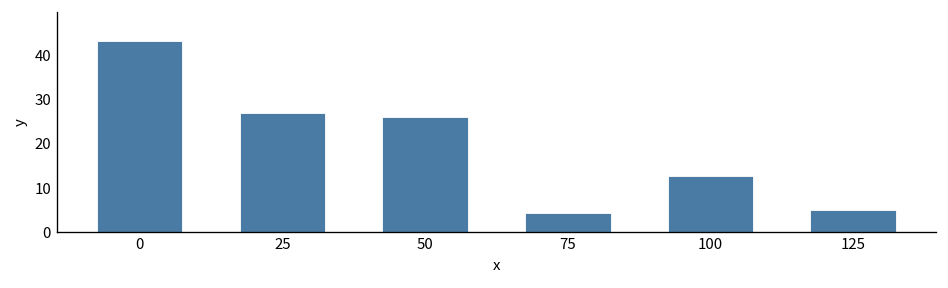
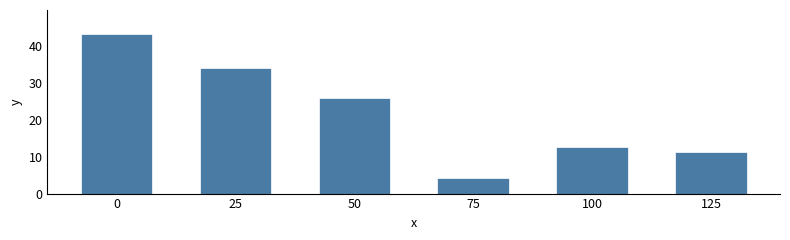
25: 27 -> 34
125: 5 -> 11
